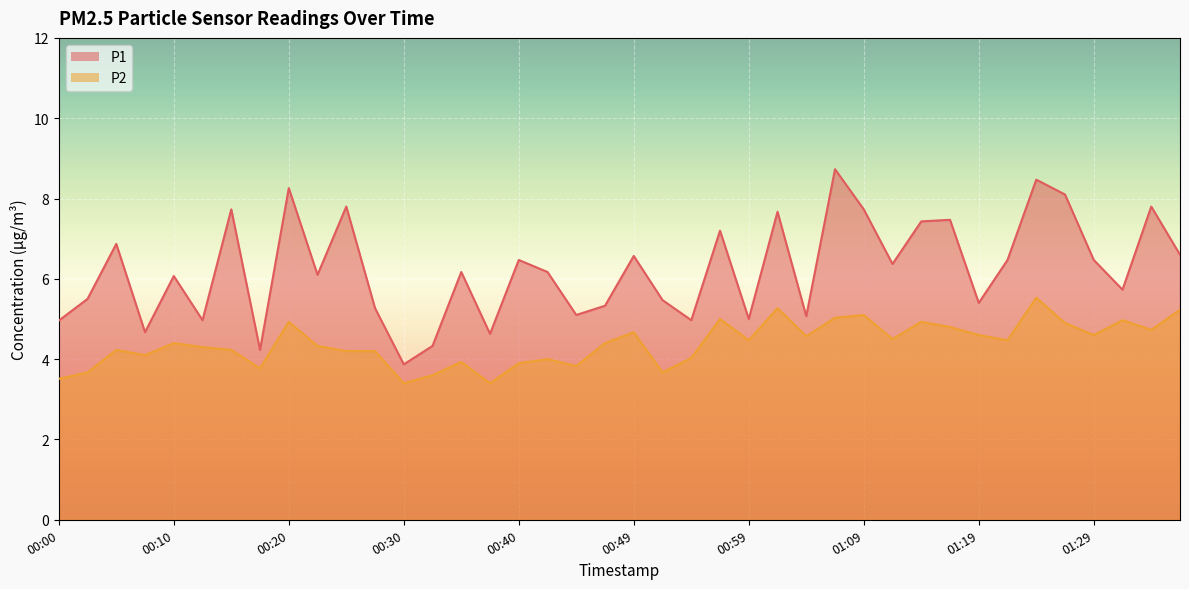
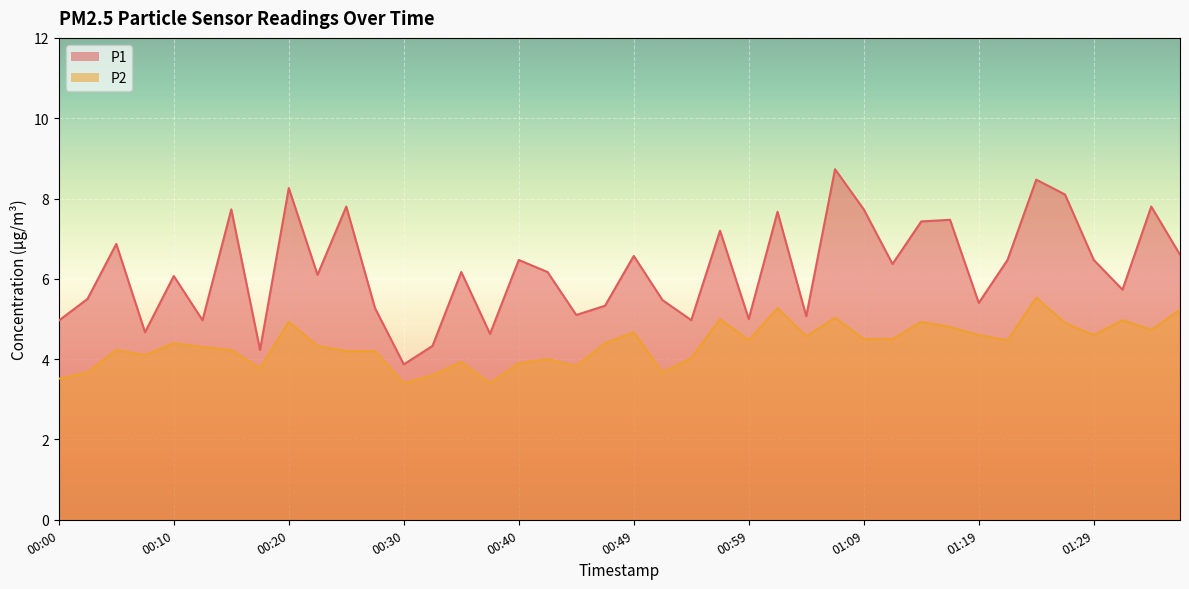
P2, 01:09: 5.1 -> 4.5
